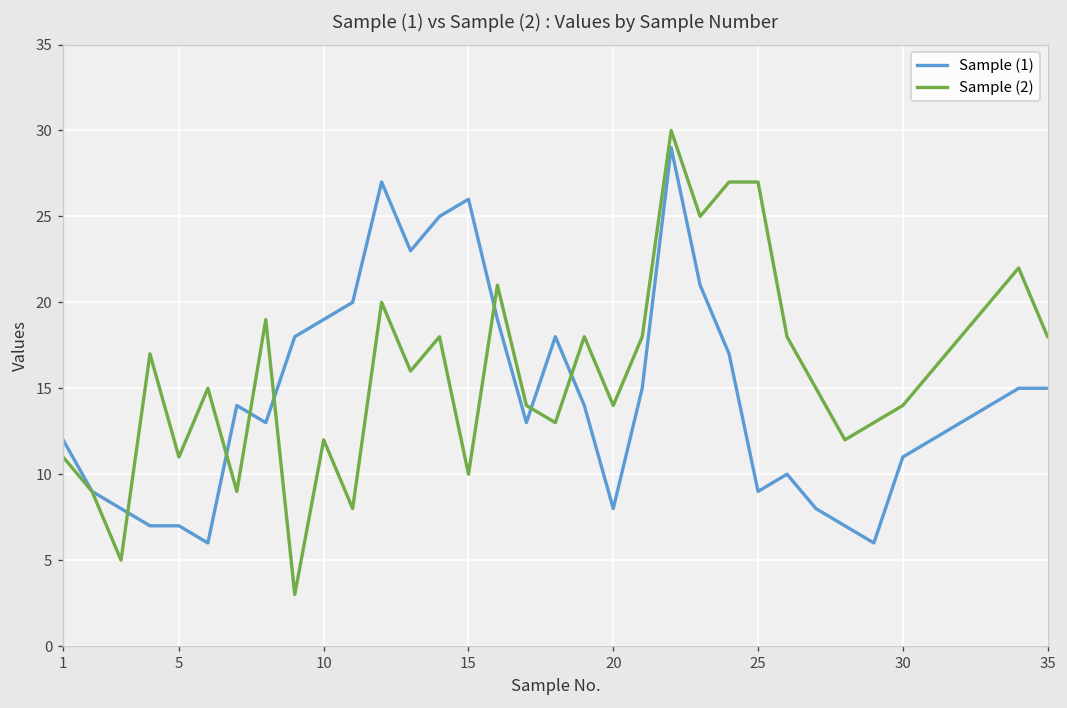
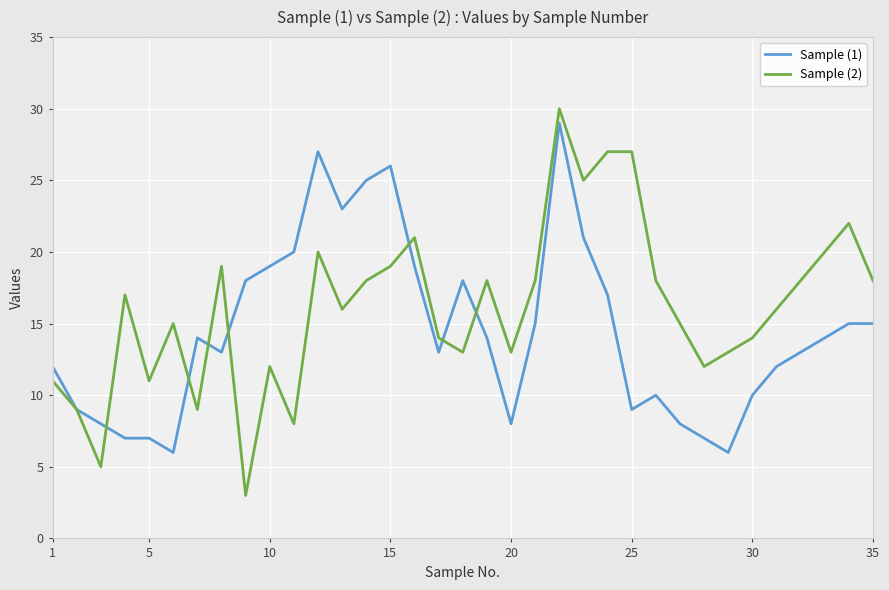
Sample (2), 15: 10 -> 19
Sample (2), 20: 14 -> 13
Sample (1), 30: 11 -> 10
